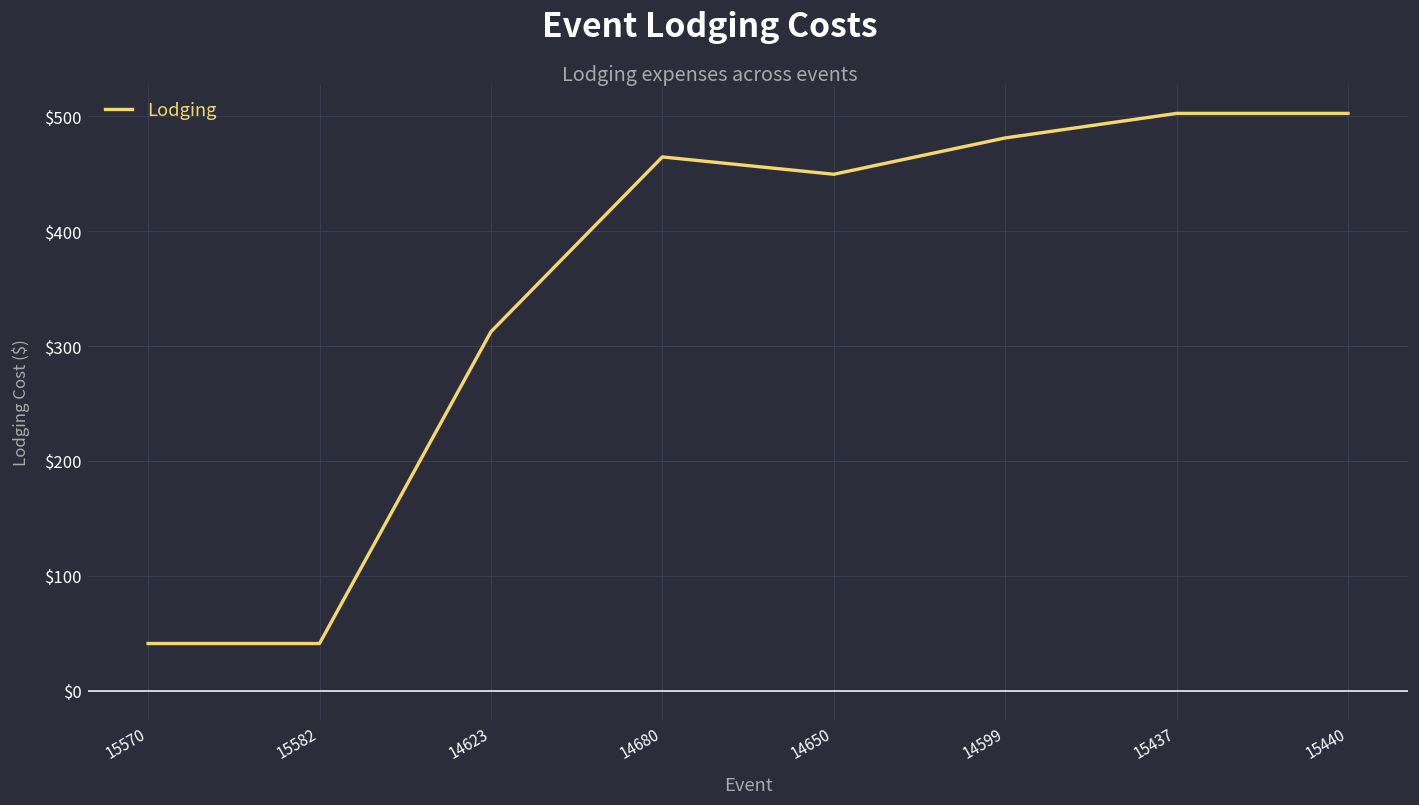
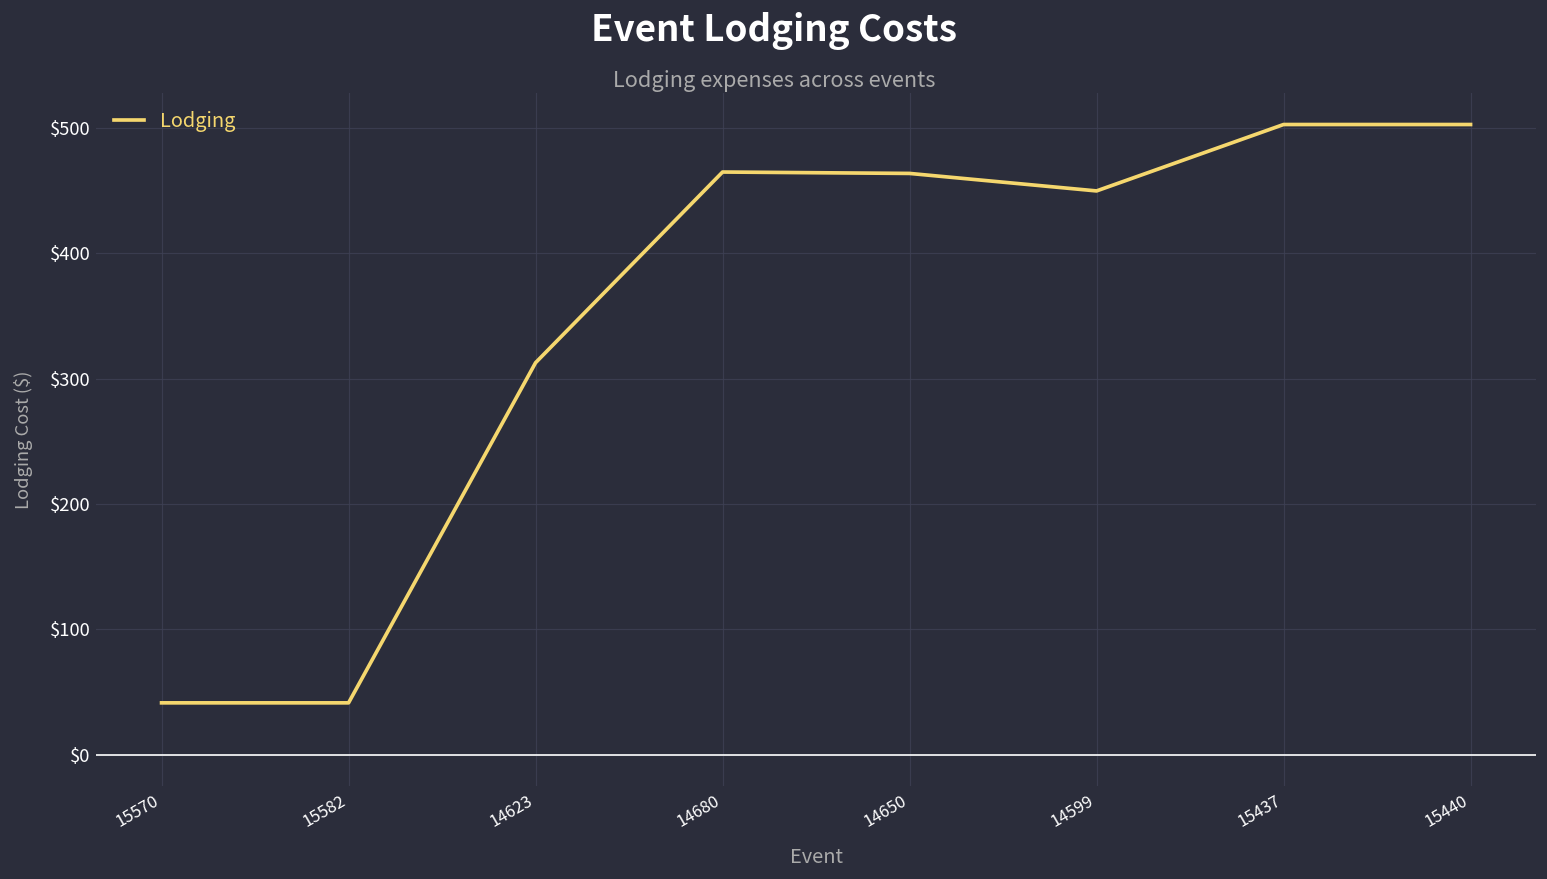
14650: $450 -> $464
14599: $481 -> $450
